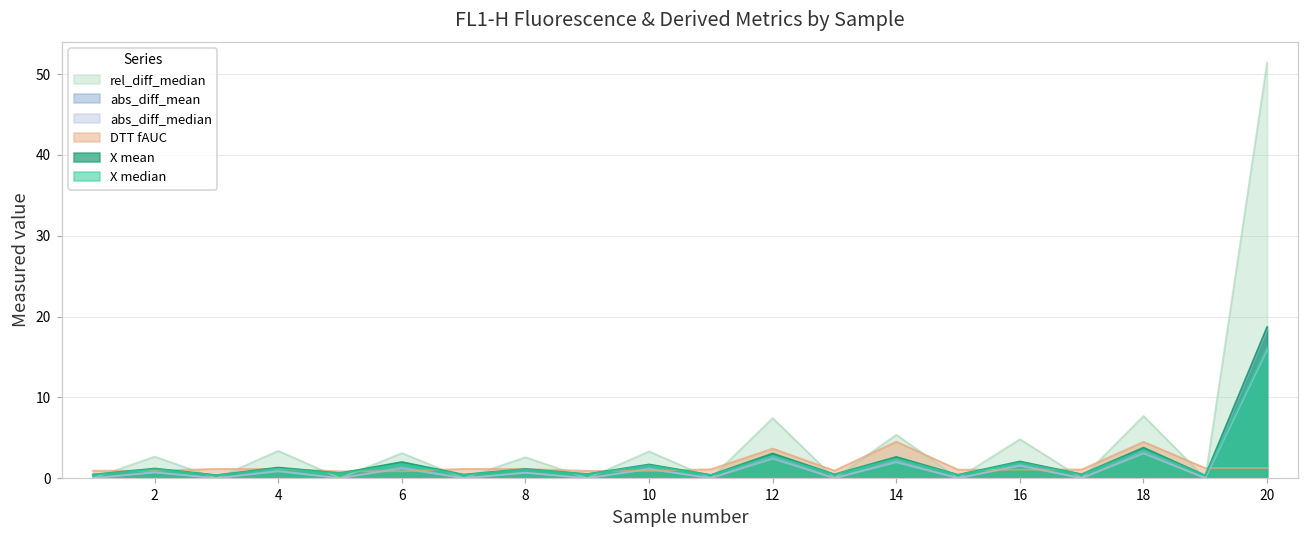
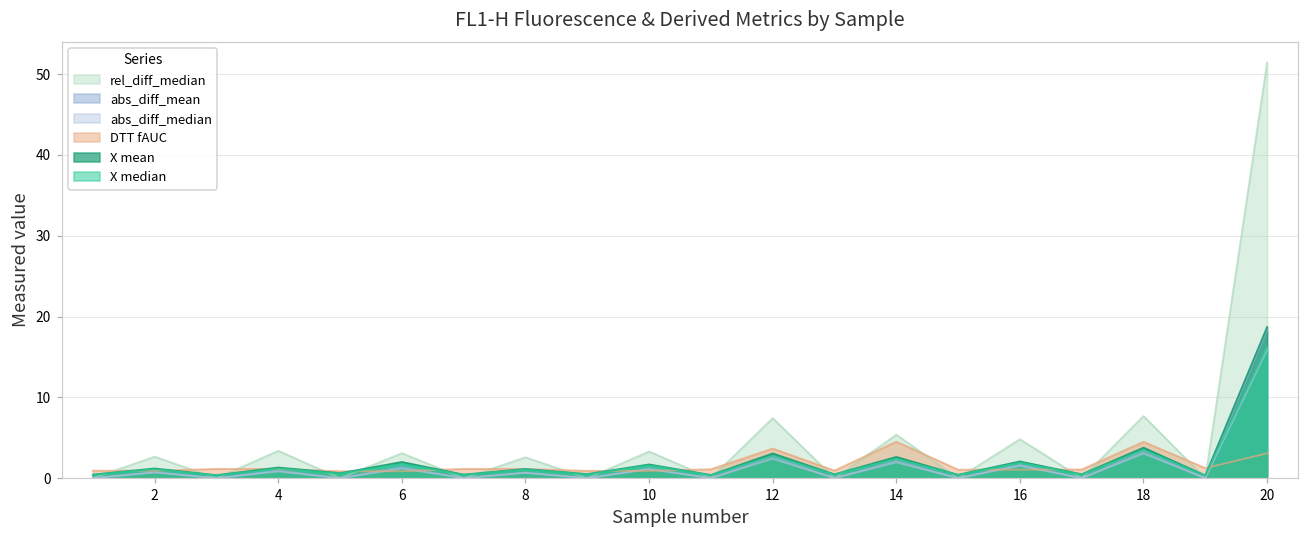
DTT fAUC, 20: 1 -> 3
